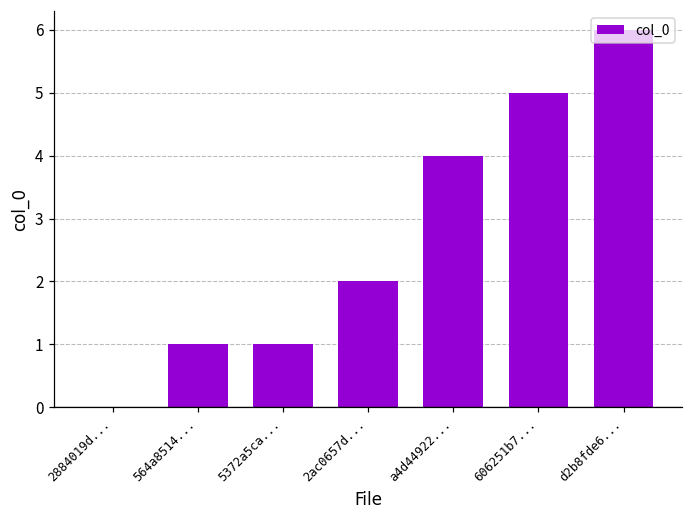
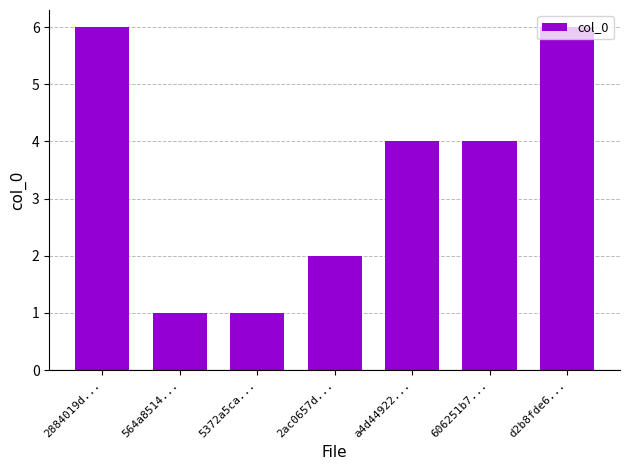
2884019d...: 0 -> 6
606251b7...: 5 -> 4
